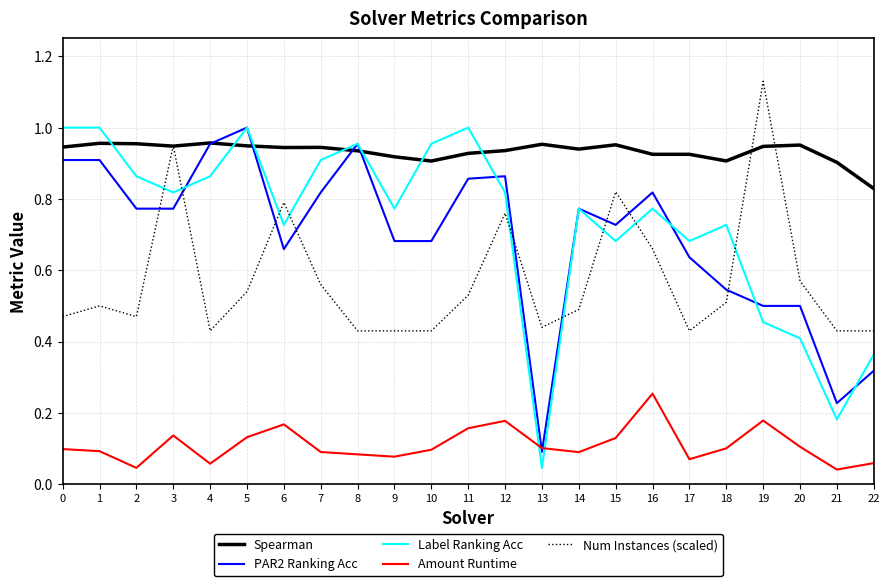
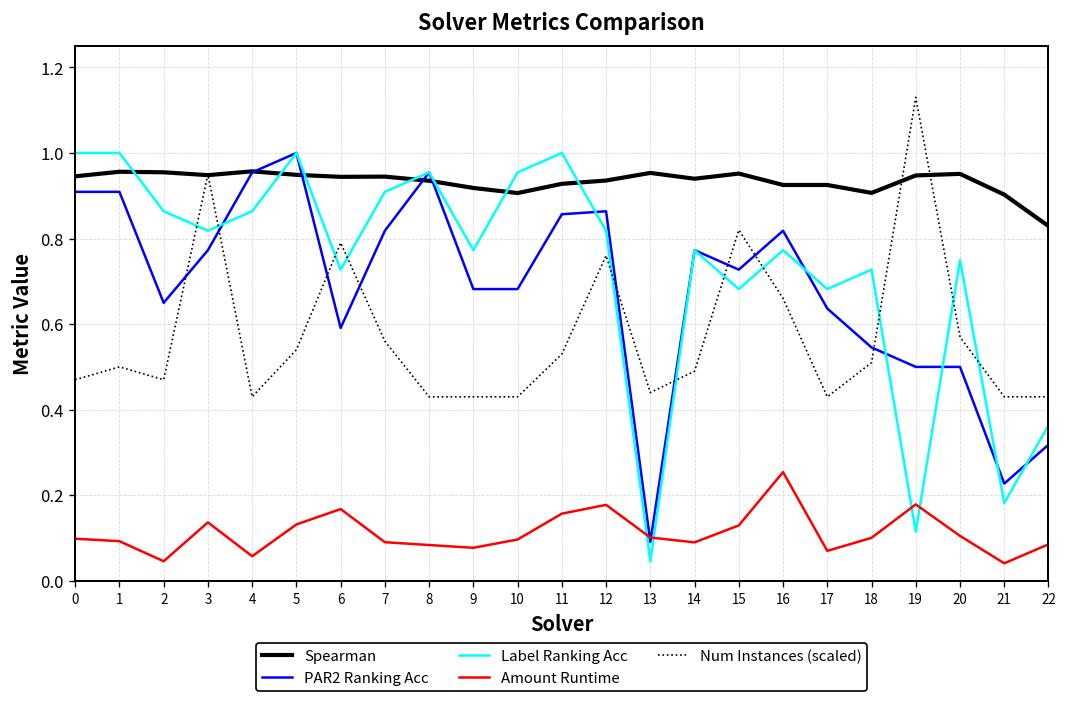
PAR2 Ranking Acc, 2: 0.77 -> 0.65
PAR2 Ranking Acc, 6: 0.66 -> 0.59
Label Ranking Acc, 19: 0.45 -> 0.11
Label Ranking Acc, 20: 0.41 -> 0.75
Amount Runtime, 22: 0.06 -> 0.09
